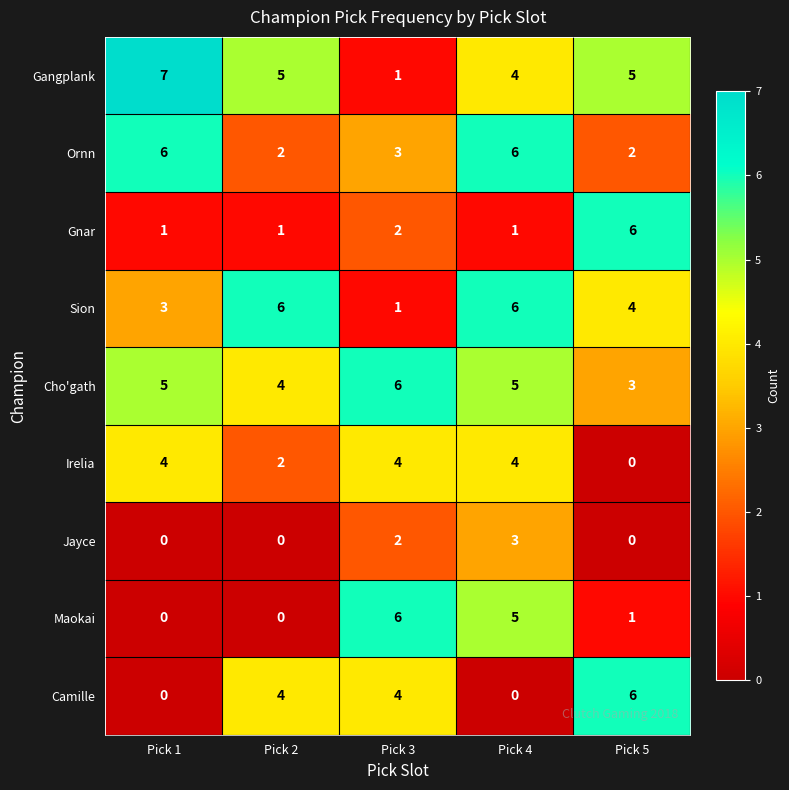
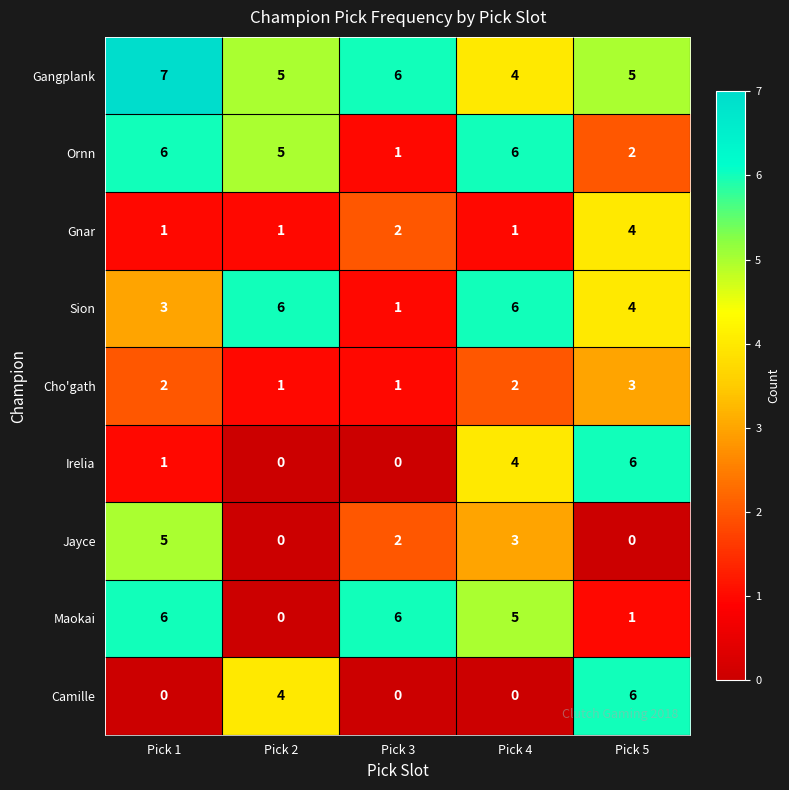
Gangplank, Pick 3: 1 -> 6
Ornn, Pick 2: 2 -> 5
Ornn, Pick 3: 3 -> 1
Gnar, Pick 5: 6 -> 4
Cho'gath, Pick 1: 5 -> 2
Cho'gath, Pick 2: 4 -> 1
Cho'gath, Pick 3: 6 -> 1
Cho'gath, Pick 4: 5 -> 2
Irelia, Pick 1: 4 -> 1
Irelia, Pick 2: 2 -> 0
Irelia, Pick 3: 4 -> 0
Irelia, Pick 5: 0 -> 6
Jayce, Pick 1: 0 -> 5
Maokai, Pick 1: 0 -> 6
Camille, Pick 3: 4 -> 0
